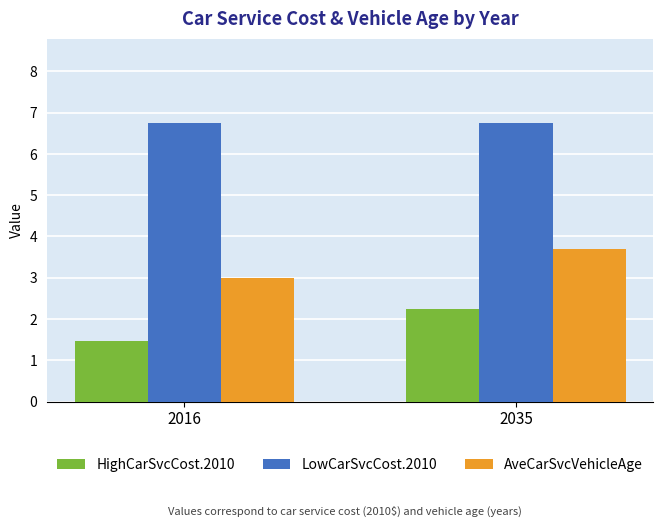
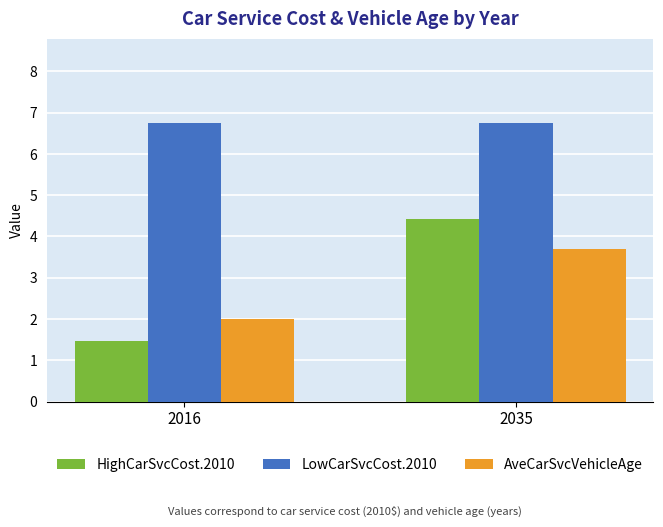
AveCarSvcVehicleAge, 2016: 3 -> 2
HighCarSvcCost.2010, 2035: 2.3 -> 4.4
